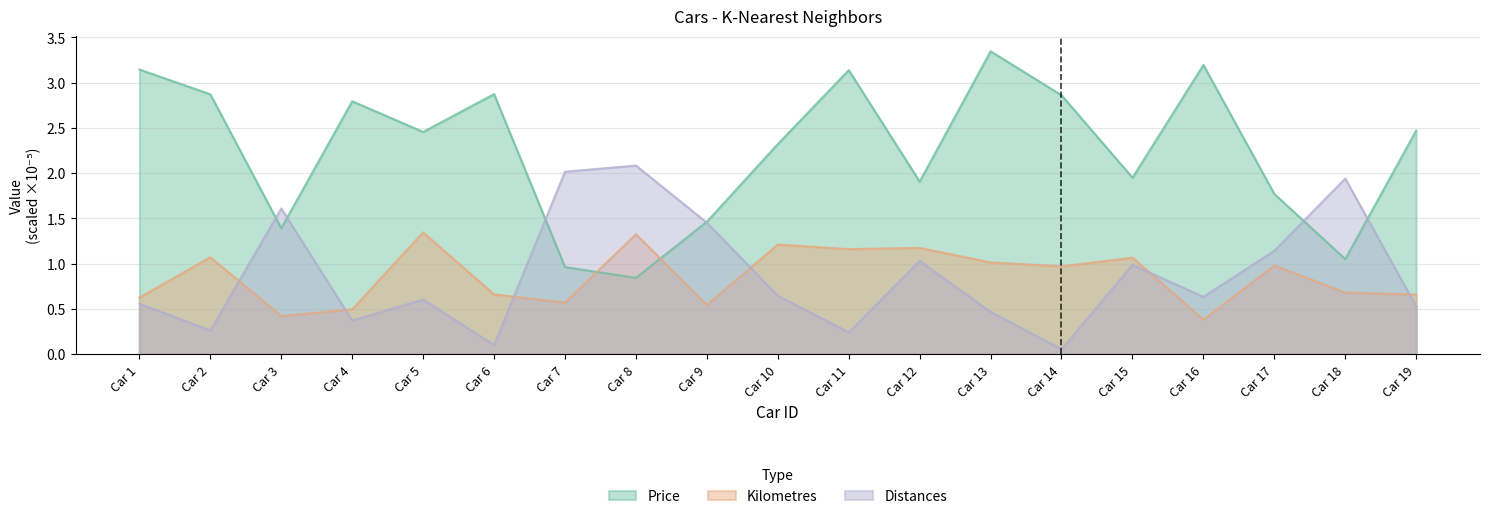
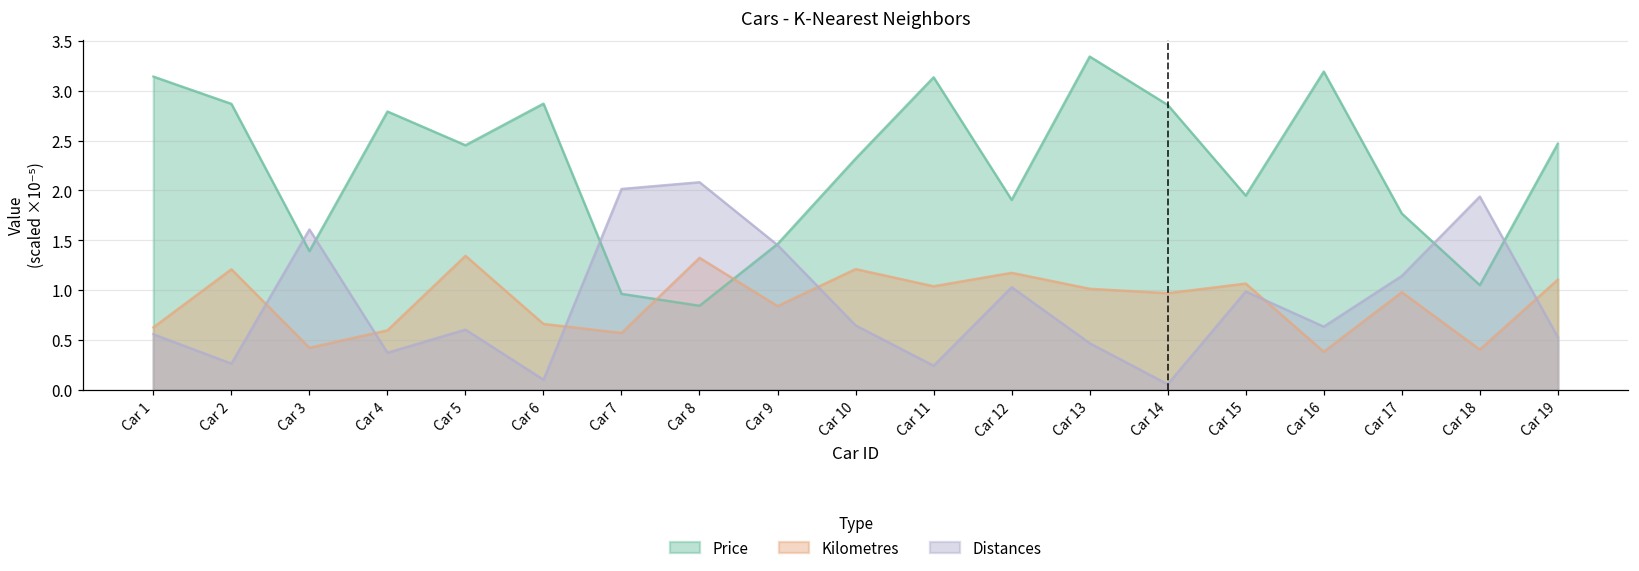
Kilometres, Car 2: 1.1 -> 1.2
Kilometres, Car 4: 0.5 -> 0.6
Kilometres, Car 9: 0.5 -> 0.8
Kilometres, Car 11: 1.2 -> 1.0
Kilometres, Car 18: 0.7 -> 0.4
Kilometres, Car 19: 0.7 -> 1.1
